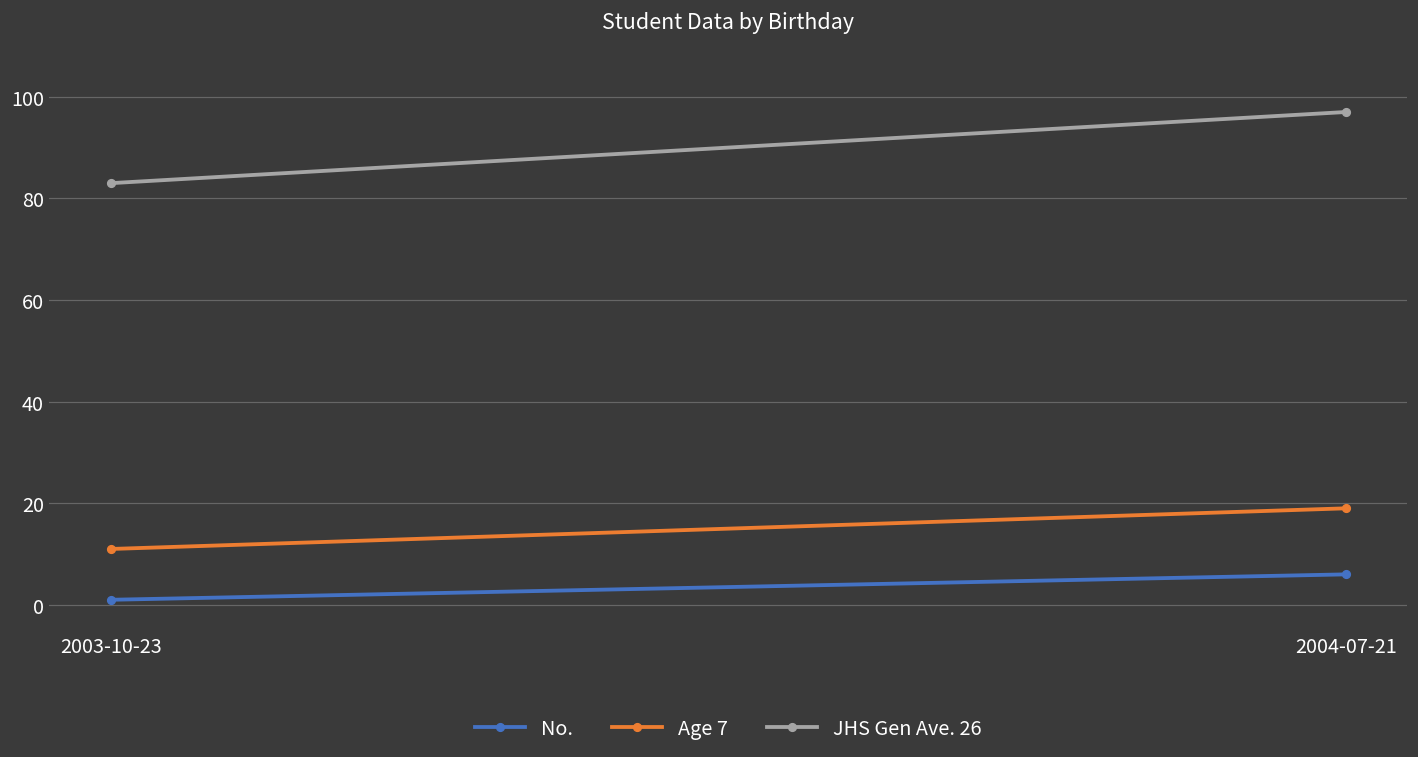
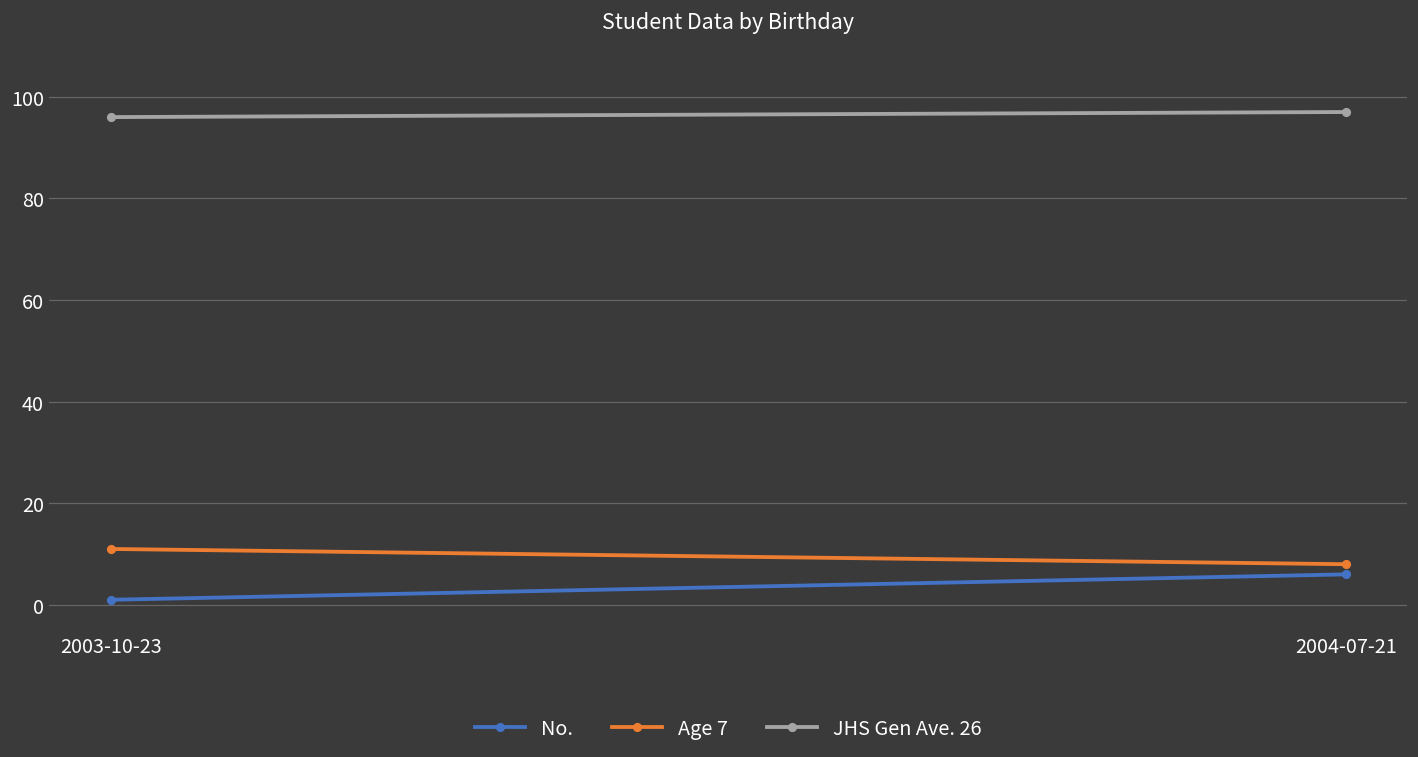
JHS Gen Ave. 26, 2003-10-23: 83 -> 96
Age 7, 2004-07-21: 19 -> 8
